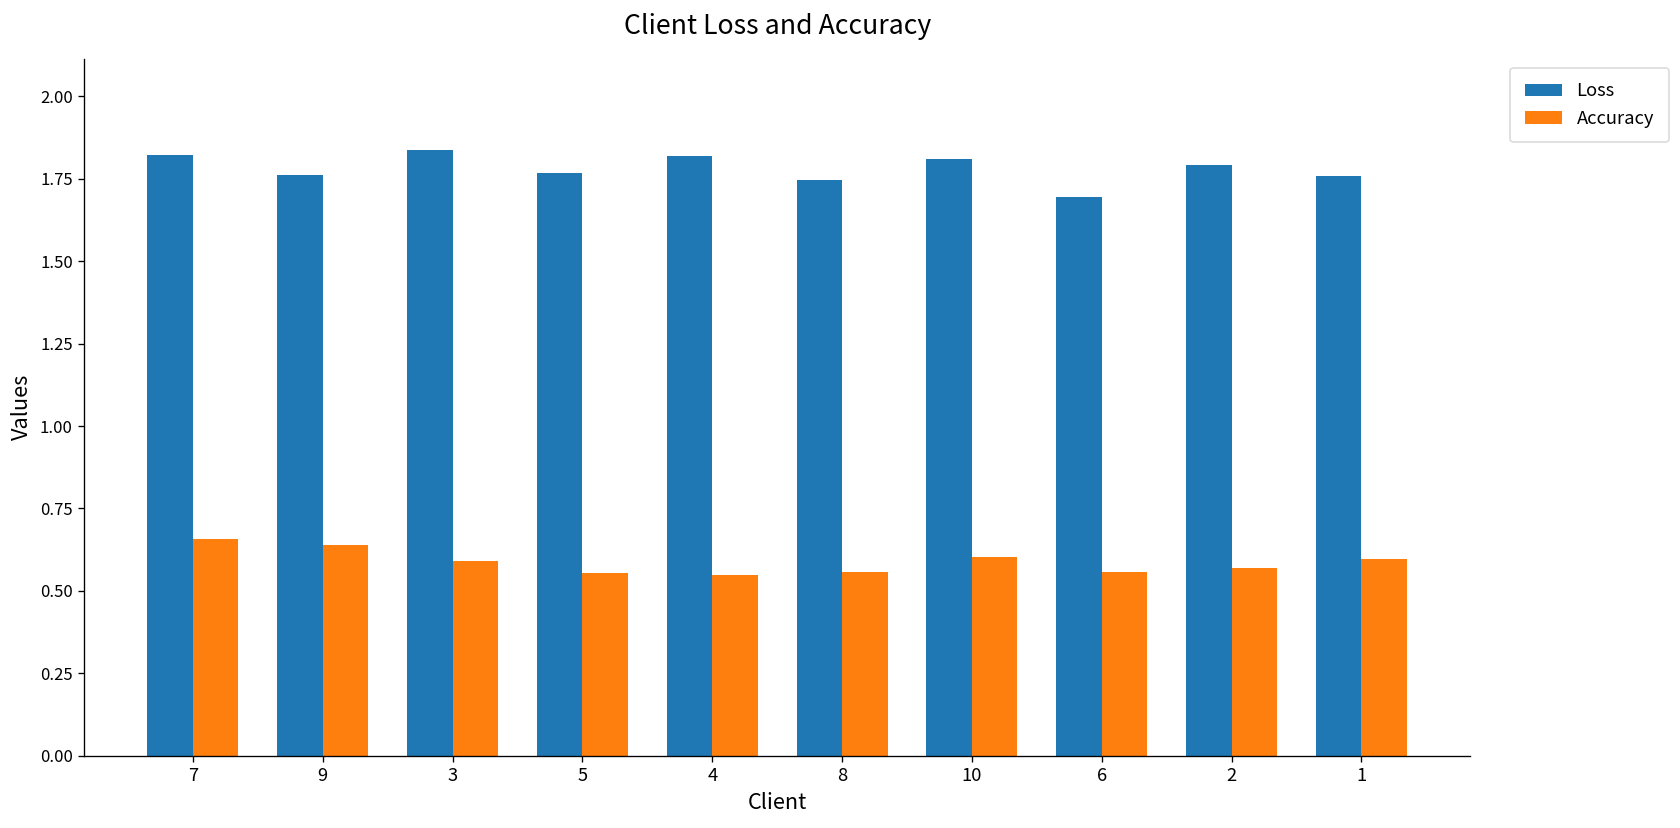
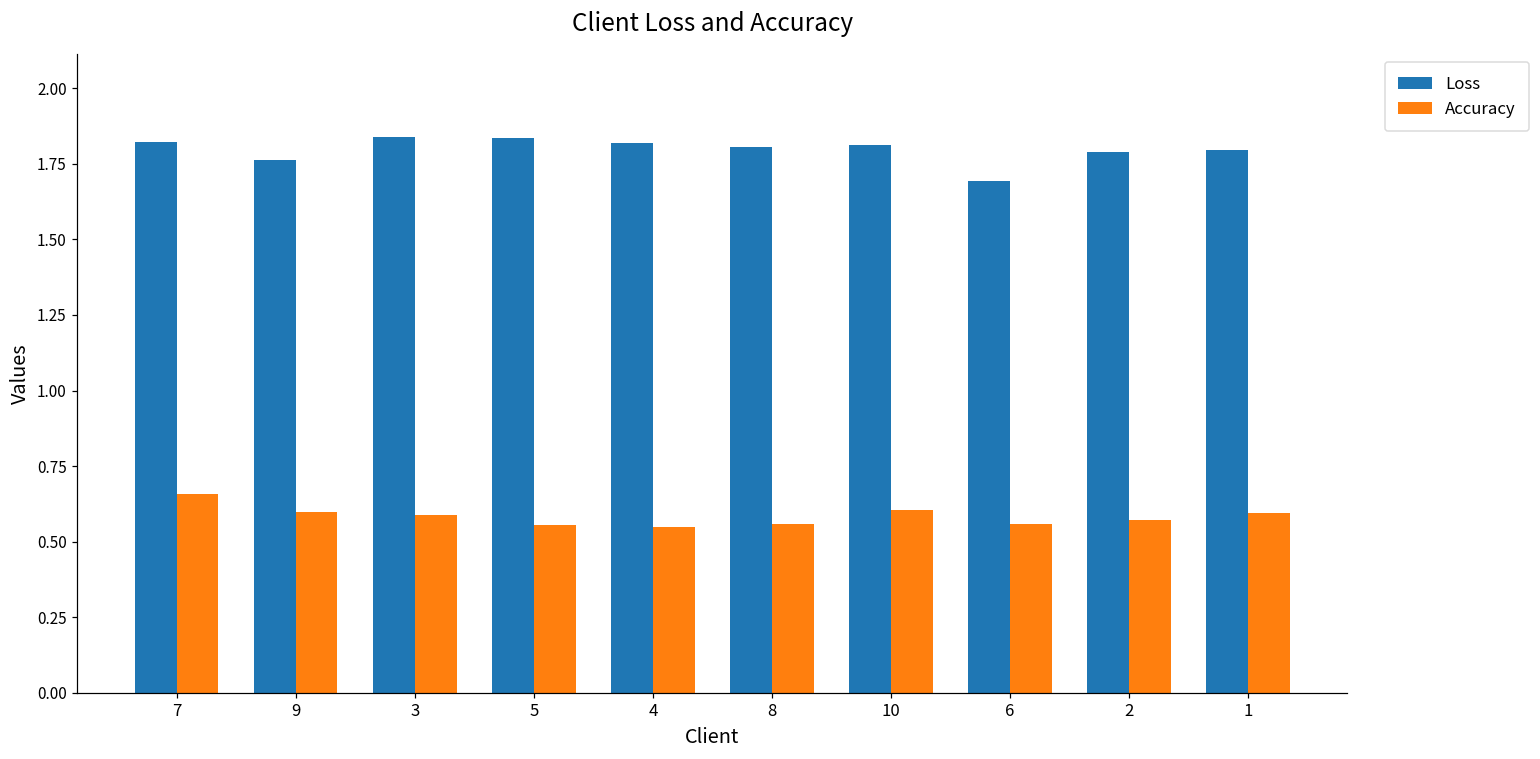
Accuracy, 9: 0.64 -> 0.60
Loss, 5: 1.77 -> 1.84
Loss, 8: 1.75 -> 1.81
Loss, 1: 1.76 -> 1.80
